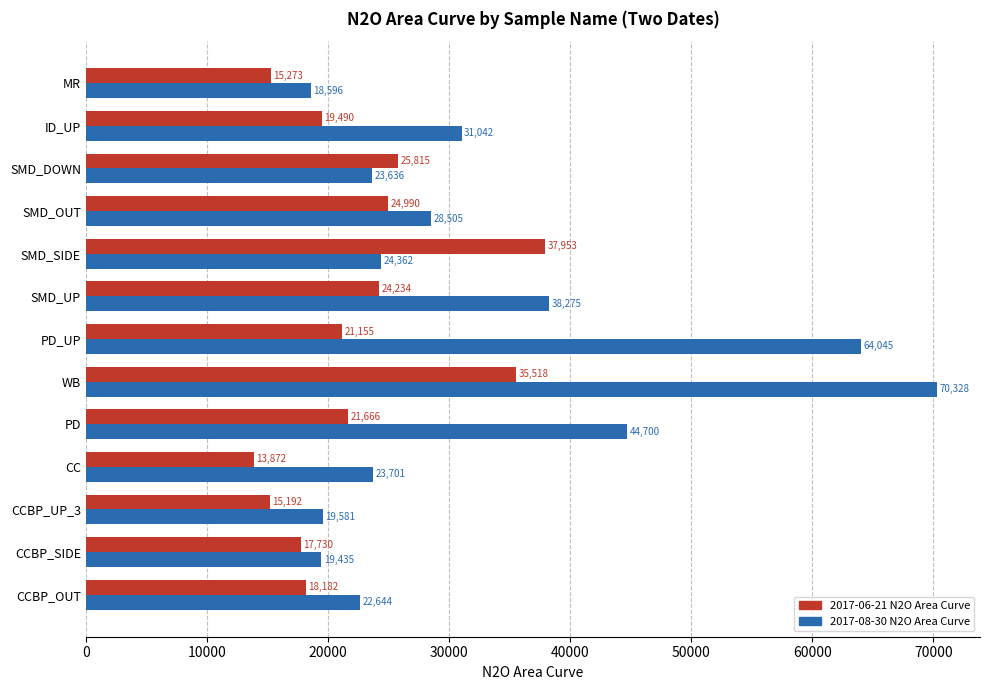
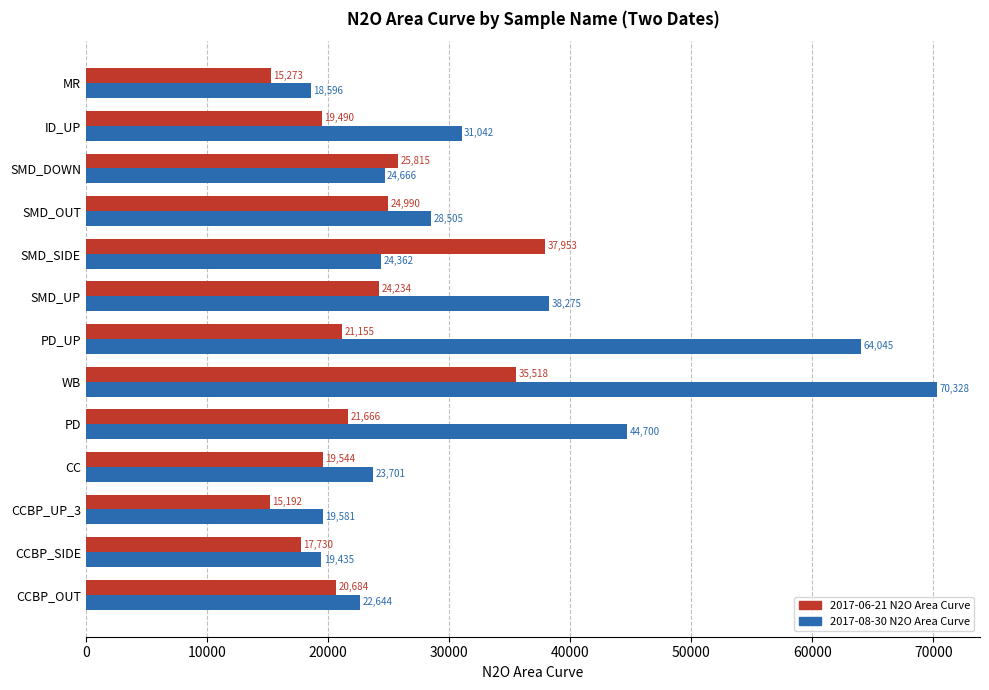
2017-08-30 N2O Area Curve, SMD_DOWN: 23,636 -> 24,666
2017-06-21 N2O Area Curve, CC: 13,872 -> 19,544
2017-06-21 N2O Area Curve, CCBP_OUT: 18,182 -> 20,684
